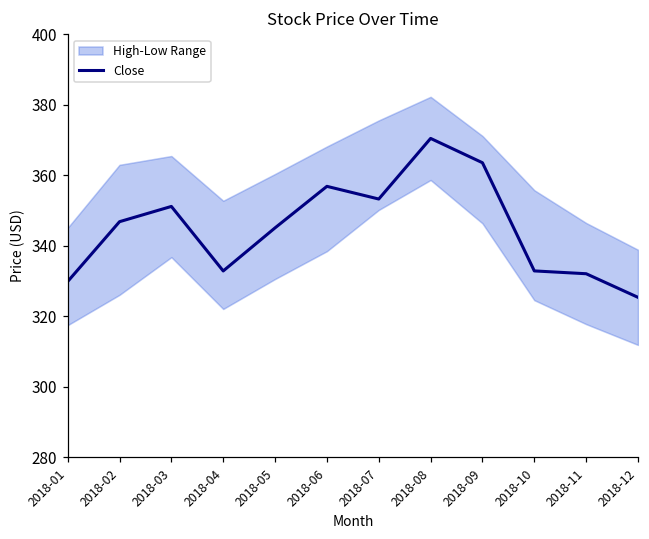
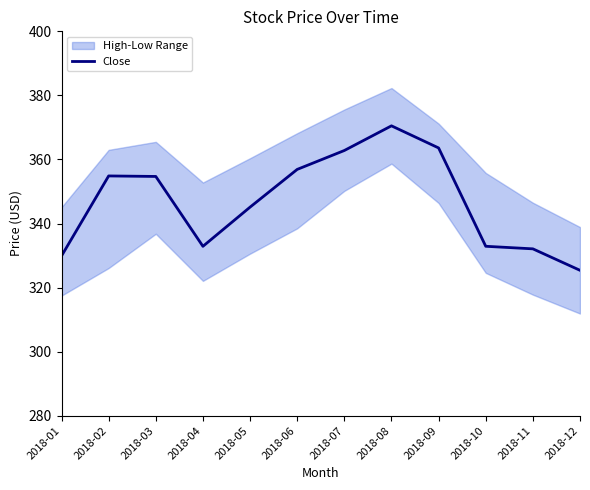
Close, 2018-02: 347 -> 355
Close, 2018-03: 351 -> 355
Close, 2018-07: 353 -> 363
